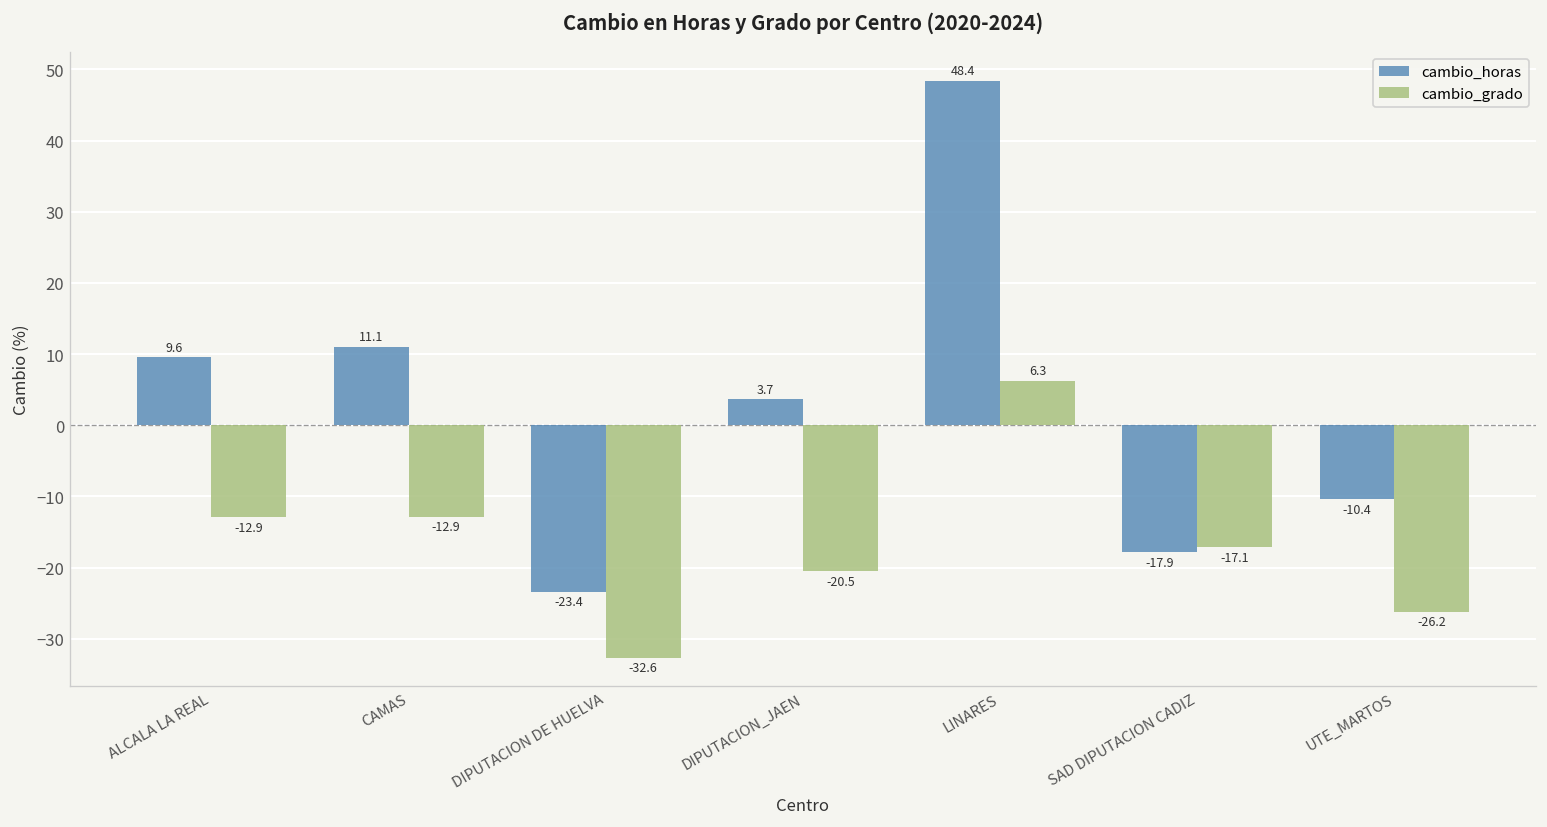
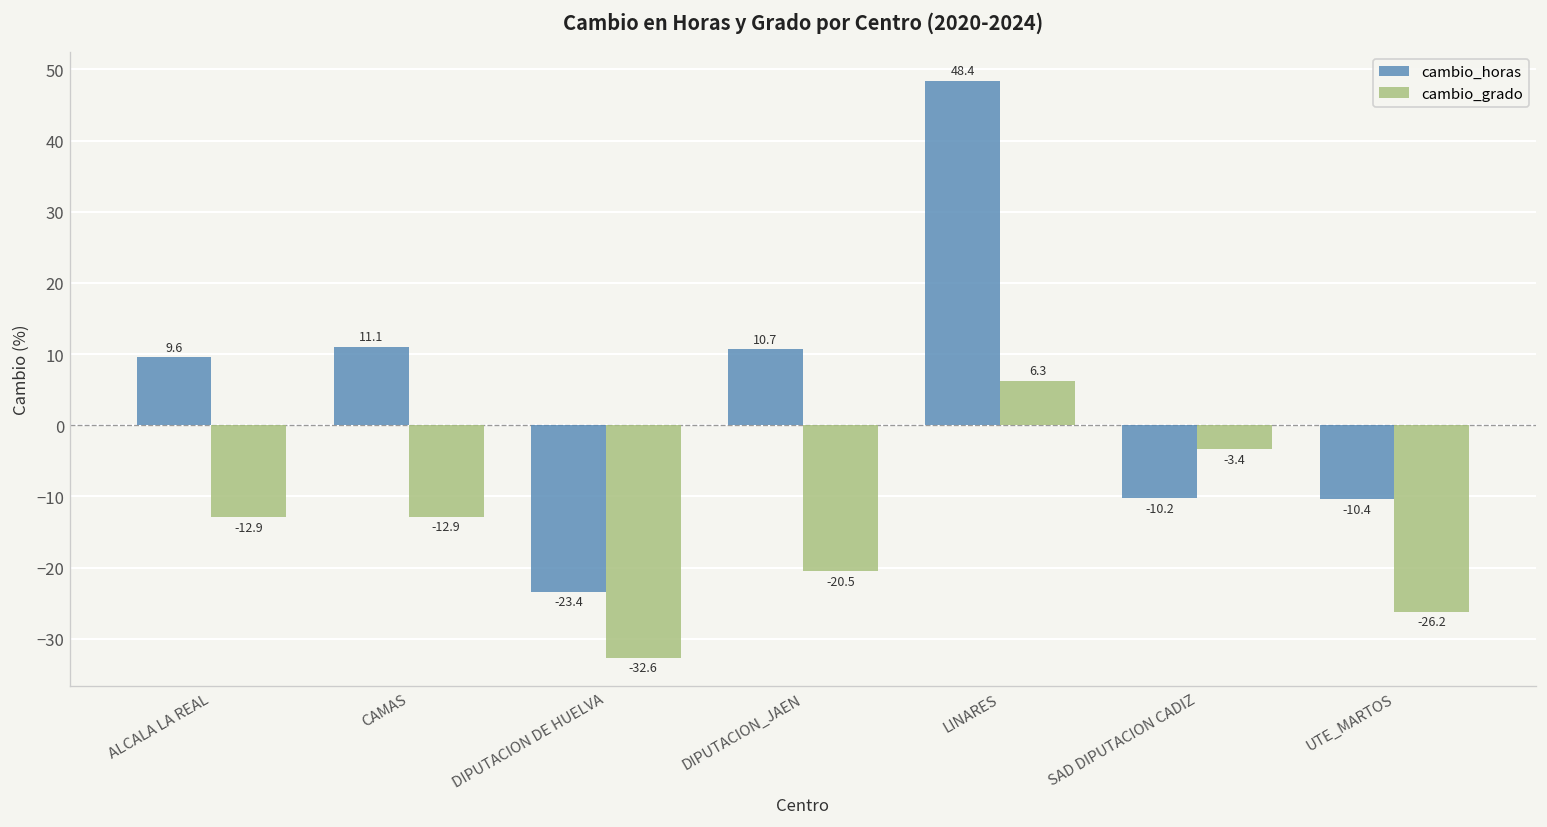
cambio_horas, DIPUTACION_JAEN: 3.7 -> 10.7
cambio_horas, SAD DIPUTACION CADIZ: -17.9 -> -10.2
cambio_grado, SAD DIPUTACION CADIZ: -17.1 -> -3.4
